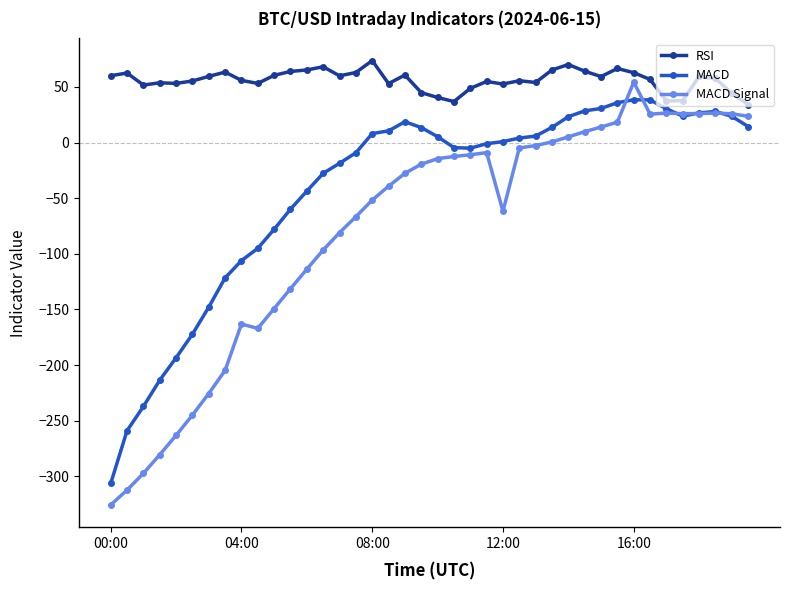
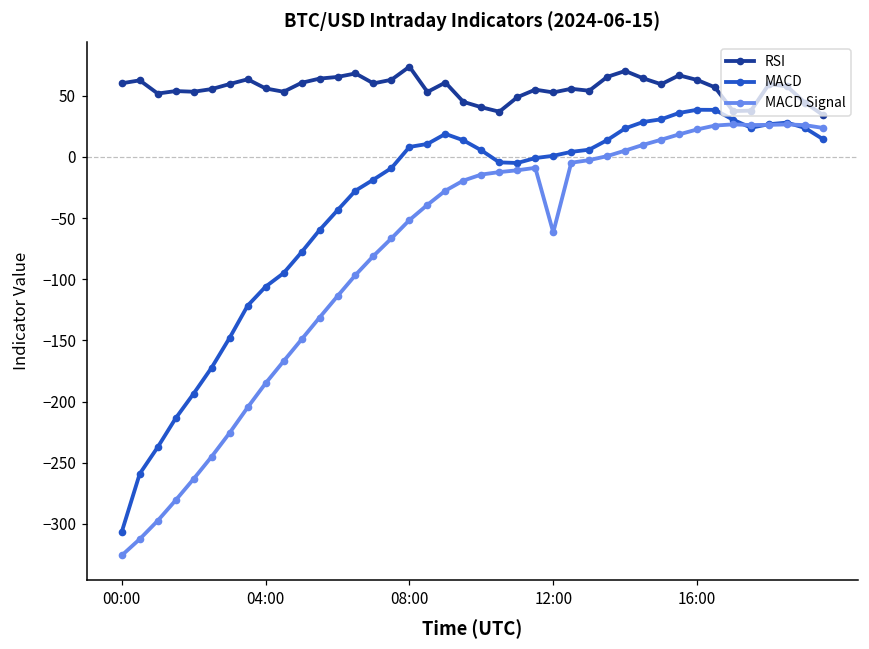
MACD Signal, 04:00: -163 -> -185
MACD Signal, 16:00: 54 -> 22
